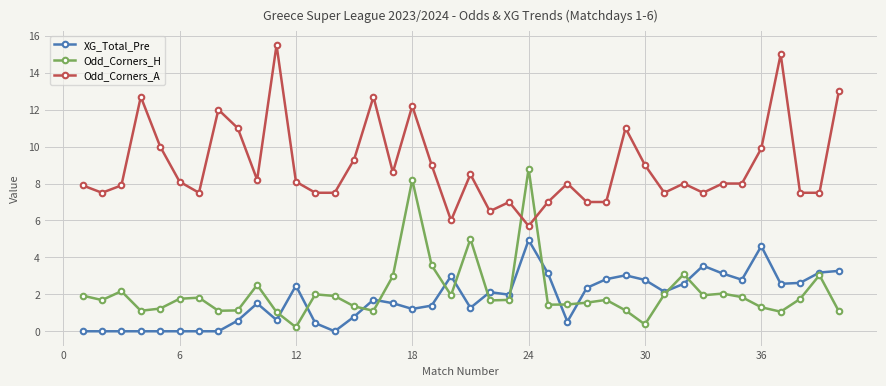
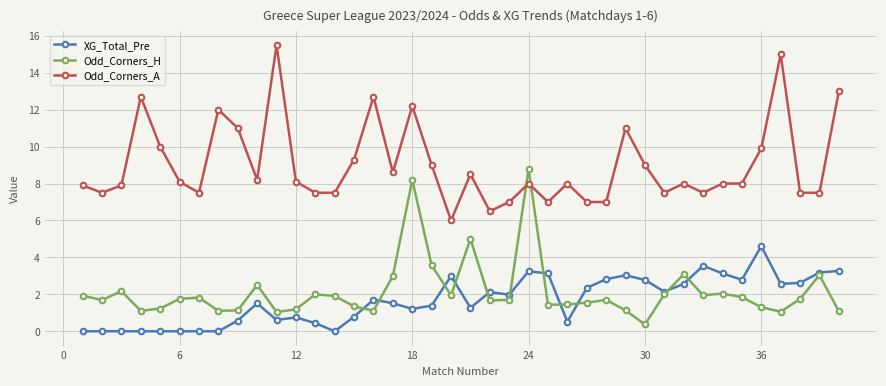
XG_Total_Pre, 12: 2.5 -> 0.8
Odd_Corners_H, 12: 0.2 -> 1.2
XG_Total_Pre, 24: 4.9 -> 3.3
Odd_Corners_A, 24: 5.7 -> 8.0
